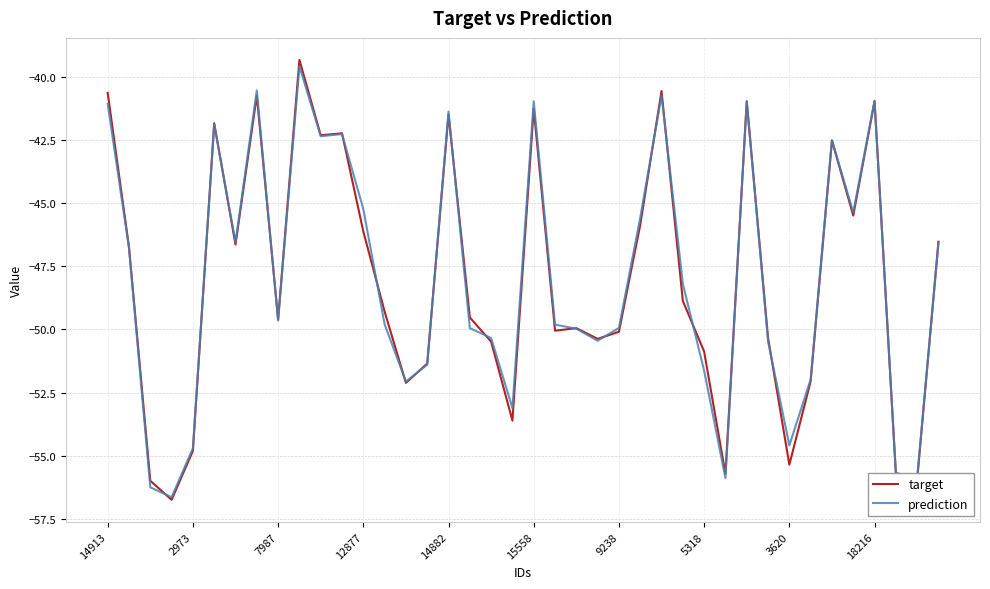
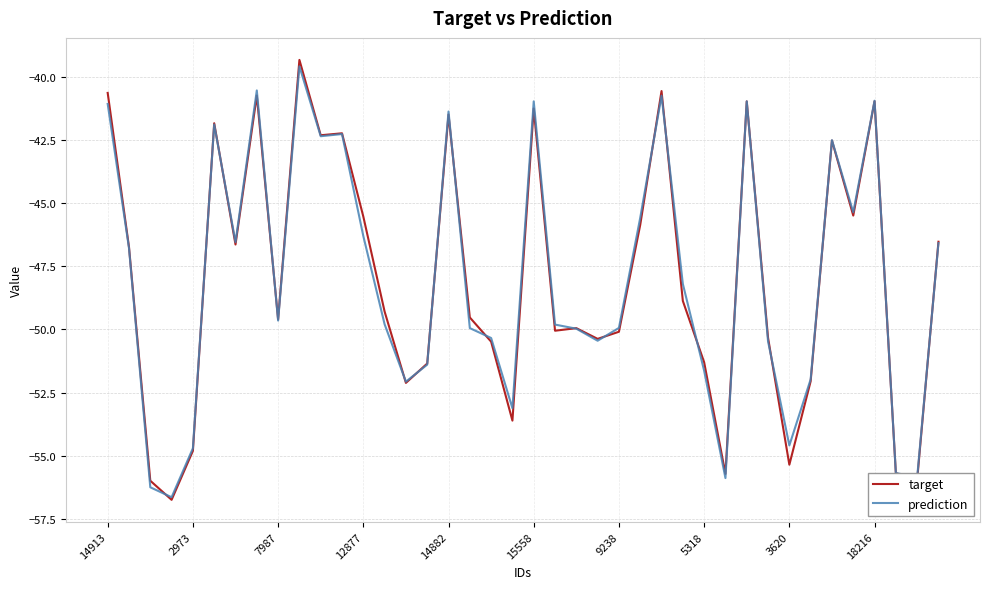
target, 12877: -46.1 -> -45.5
prediction, 12877: -45.2 -> -46.3
target, 5318: -50.9 -> -51.3
